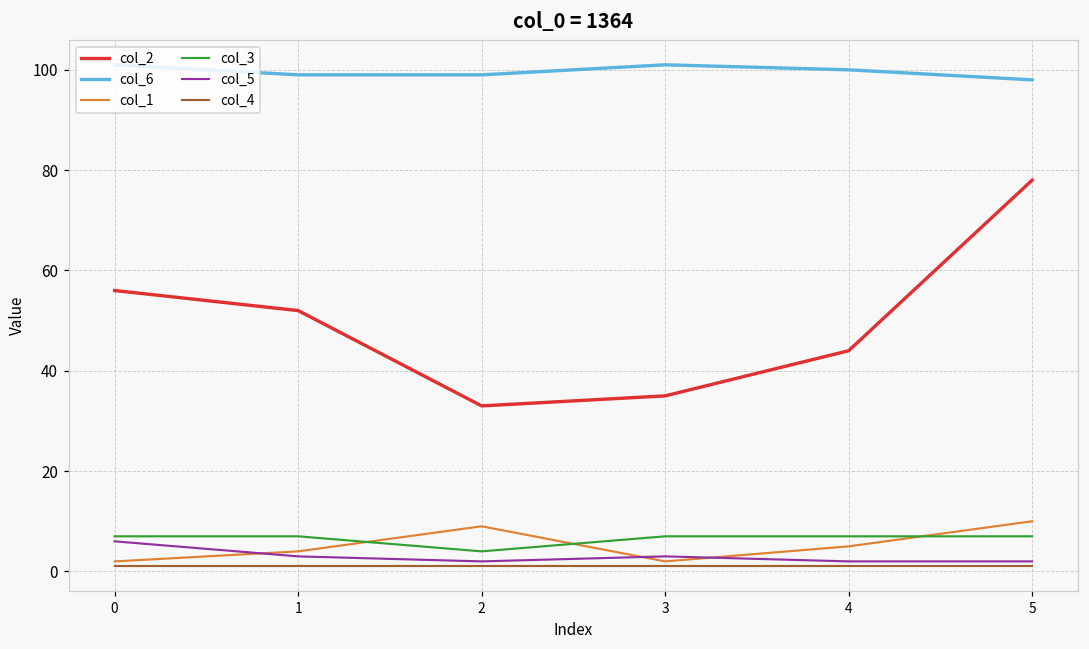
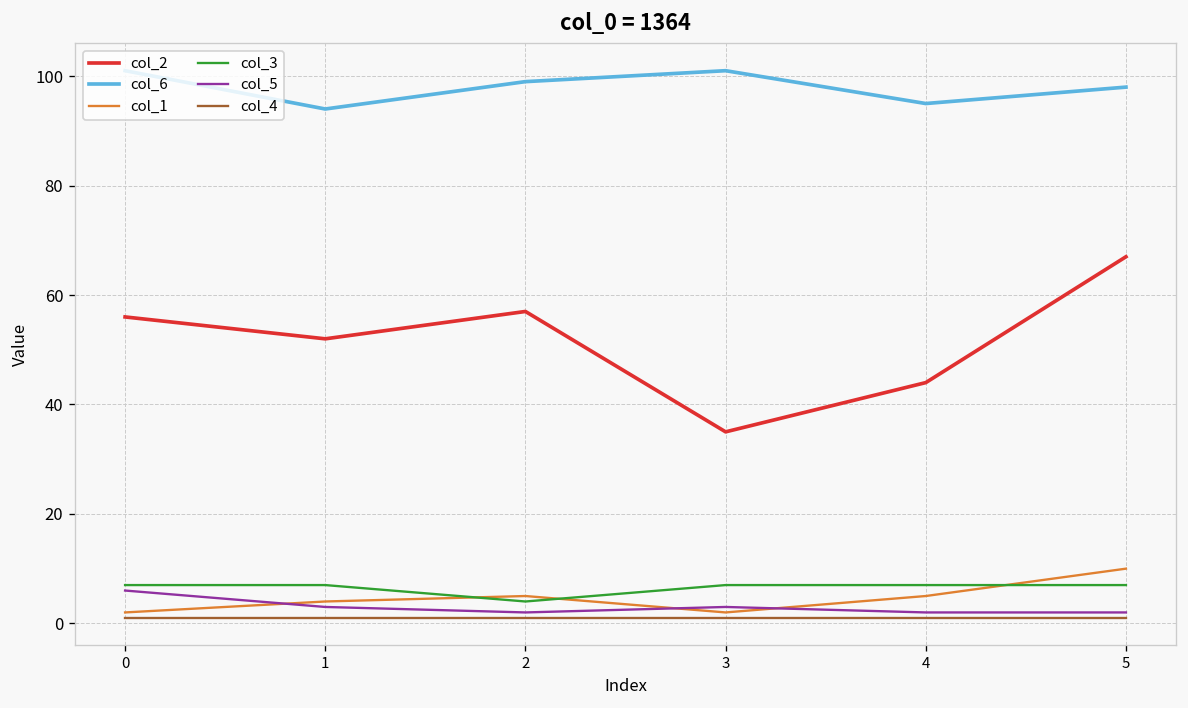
col_6, 1: 99 -> 94
col_2, 2: 33 -> 57
col_1, 2: 9 -> 5
col_6, 4: 100 -> 95
col_2, 5: 78 -> 67
